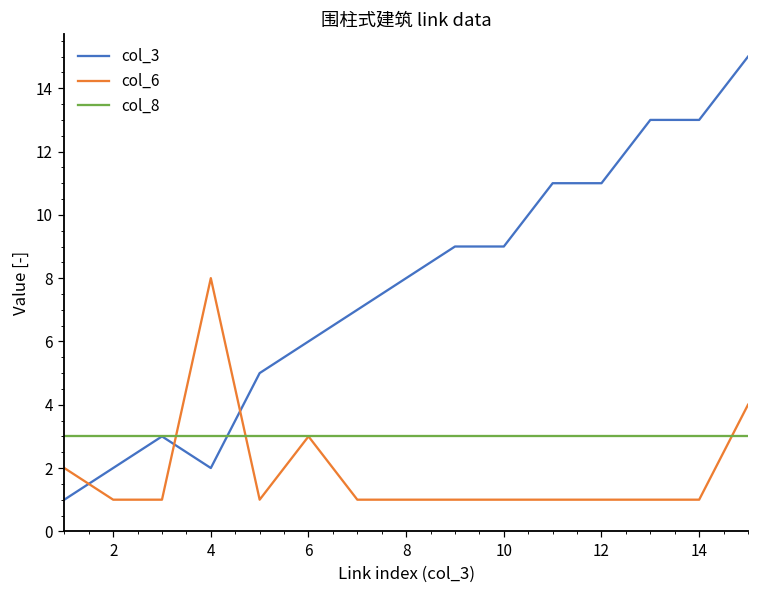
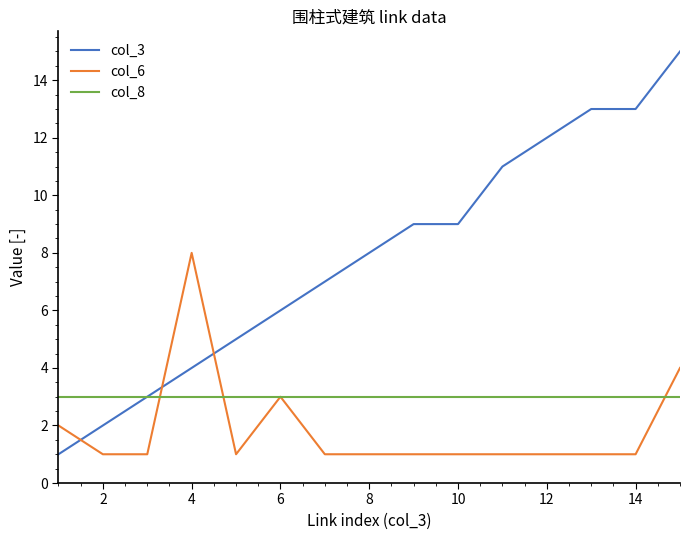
col_3, 4: 2 -> 4
col_3, 12: 11 -> 12
